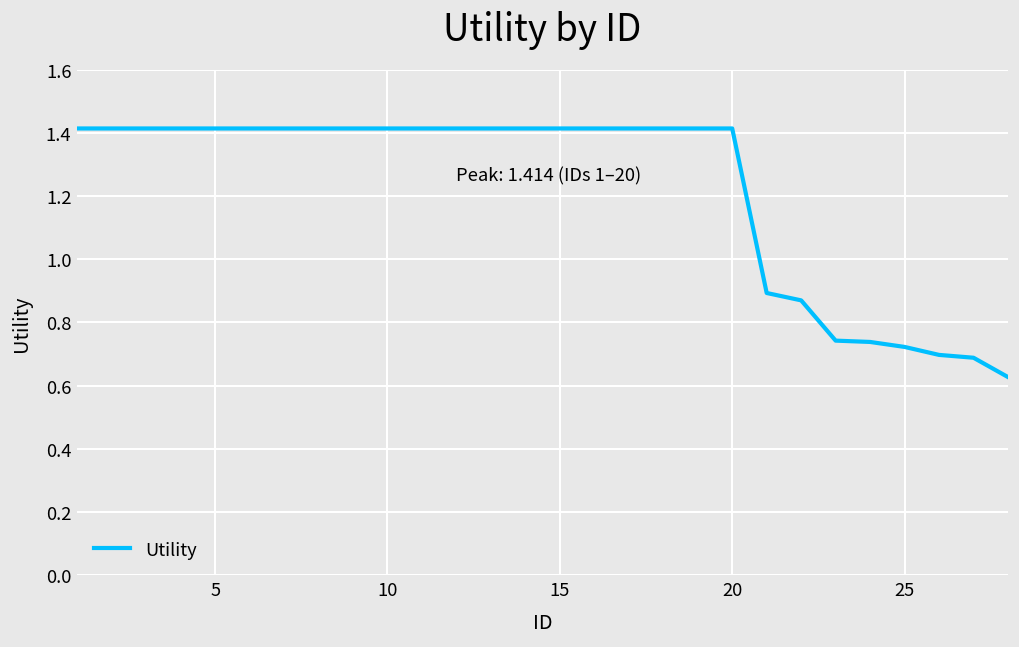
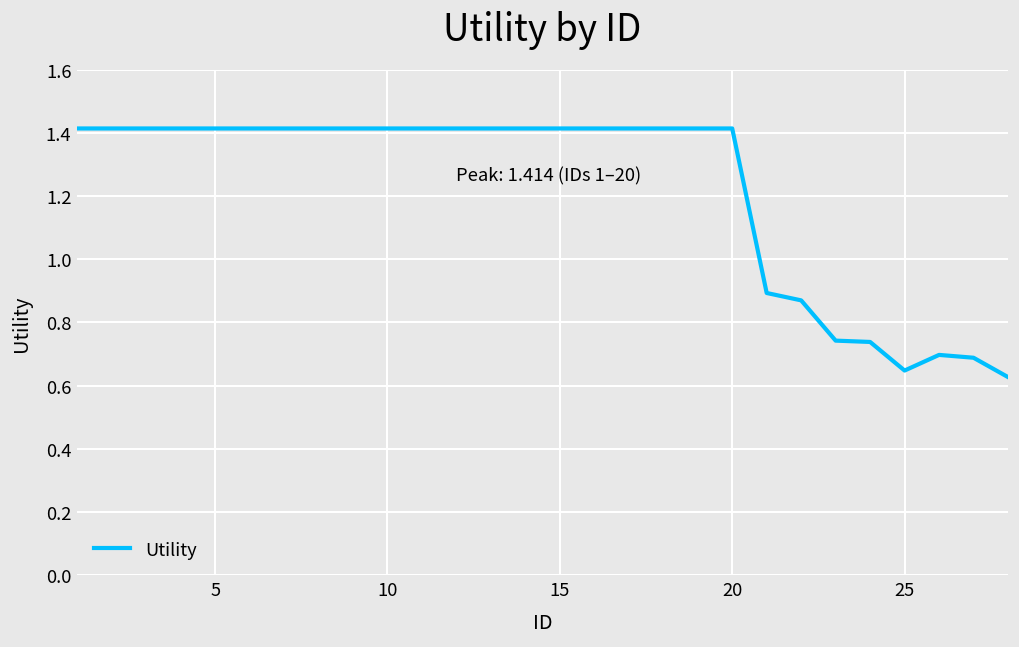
25: 0.72 -> 0.65
